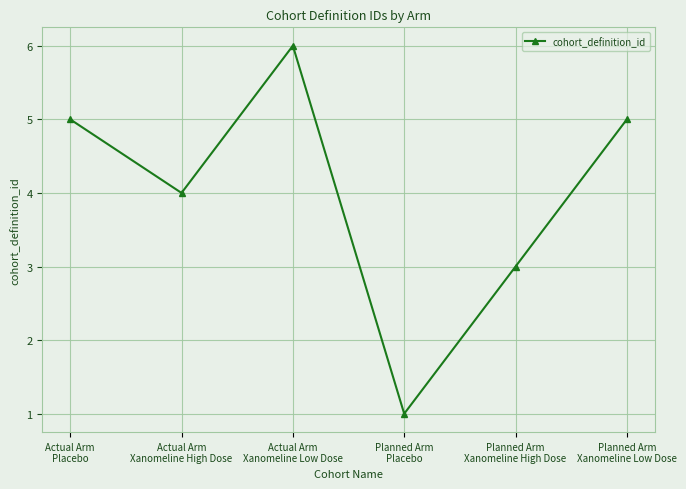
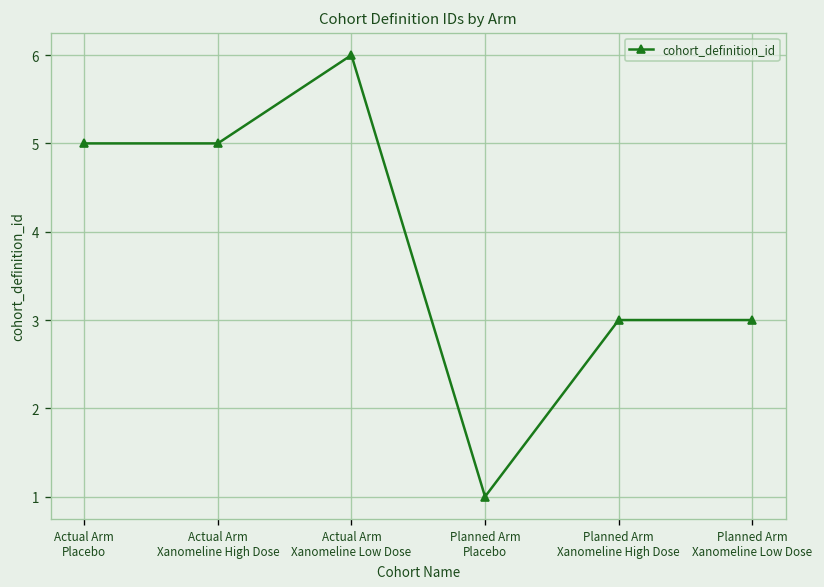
Actual Arm Xanomeline High Dose: 4 -> 5
Planned Arm Xanomeline Low Dose: 5 -> 3
